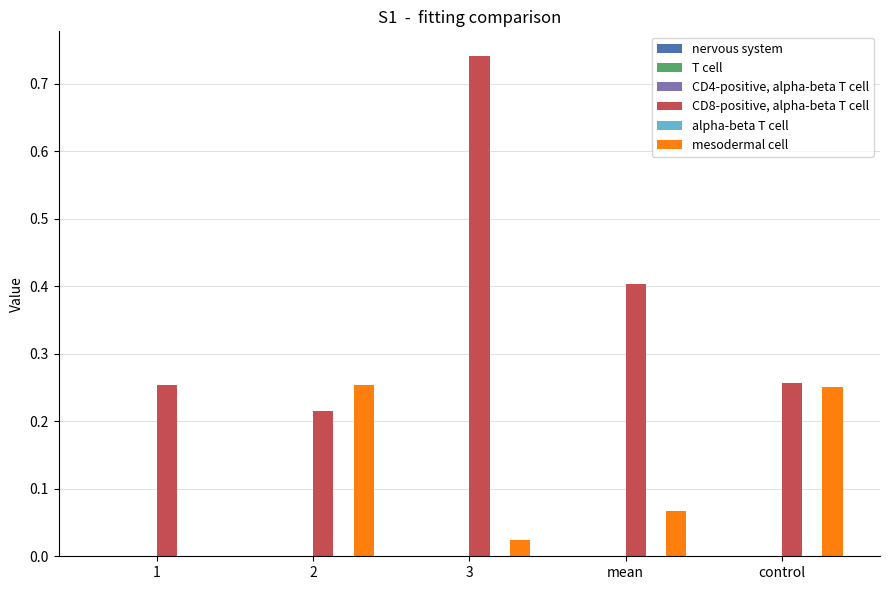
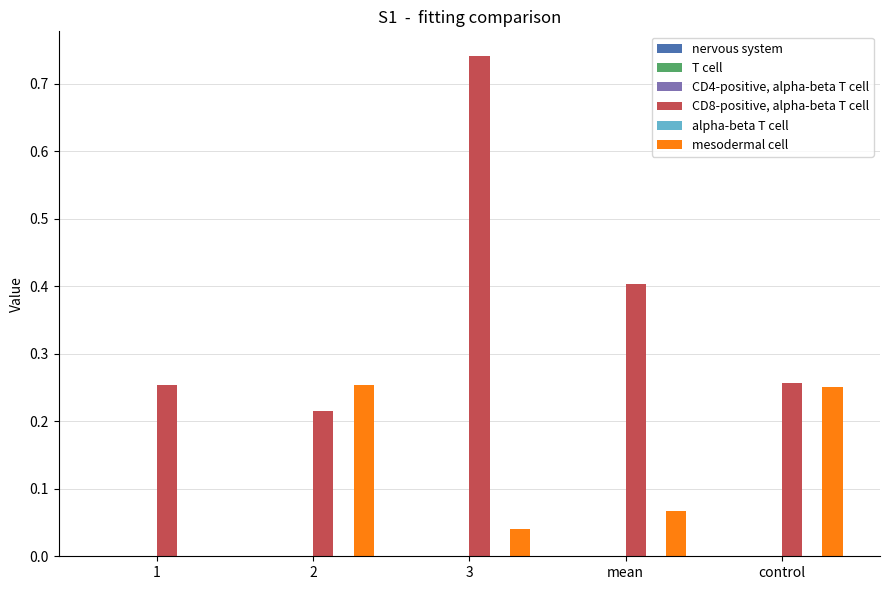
mesodermal cell, 3: 0.02 -> 0.04
